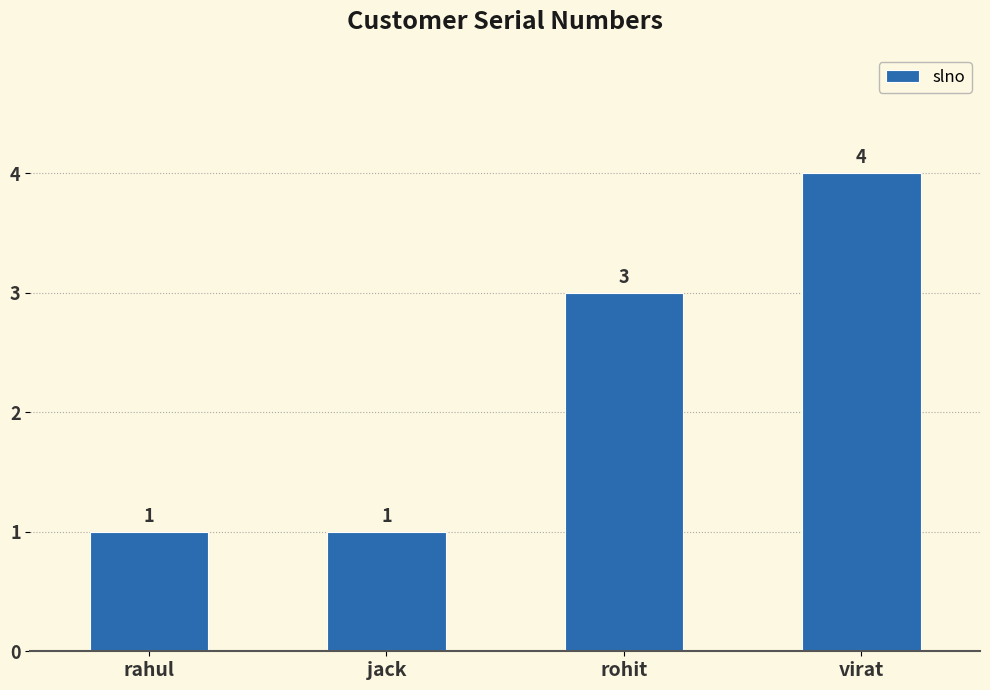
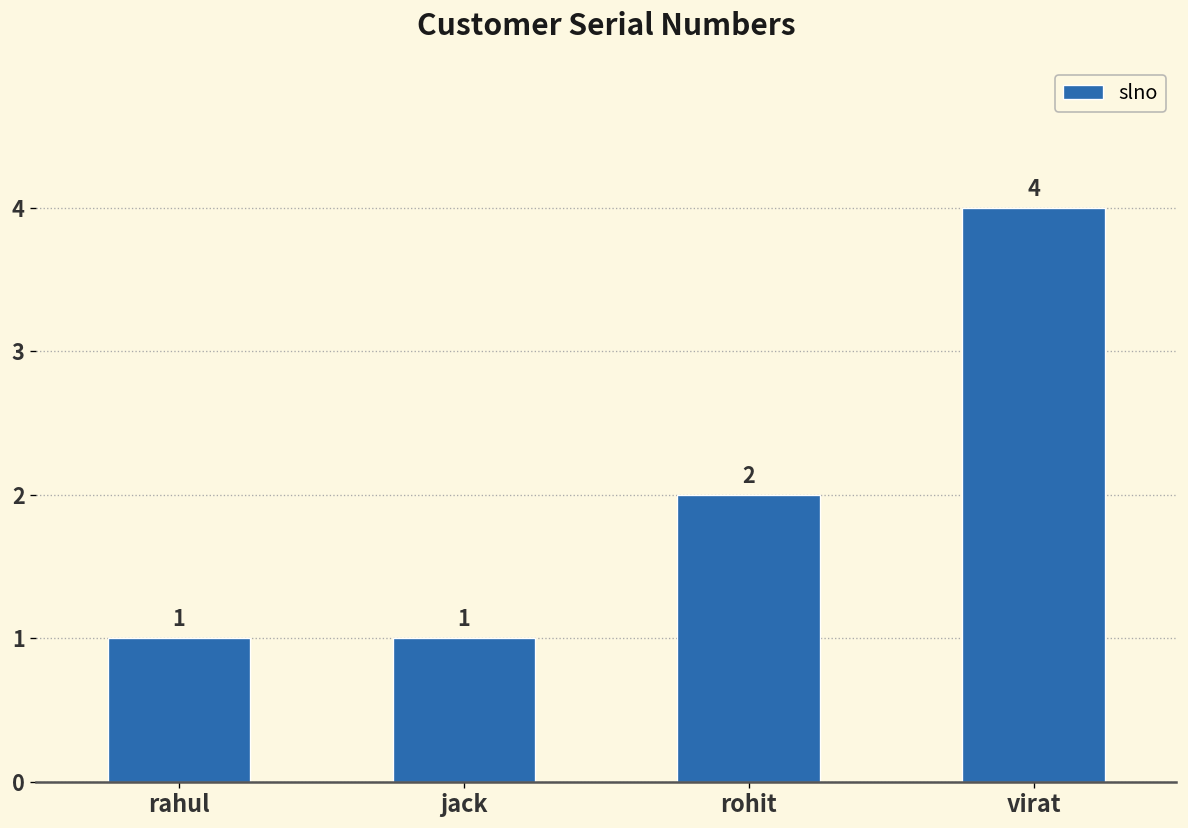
rohit: 3 -> 2
